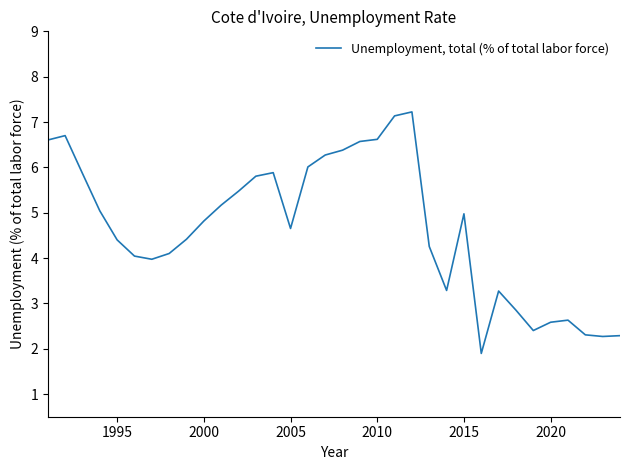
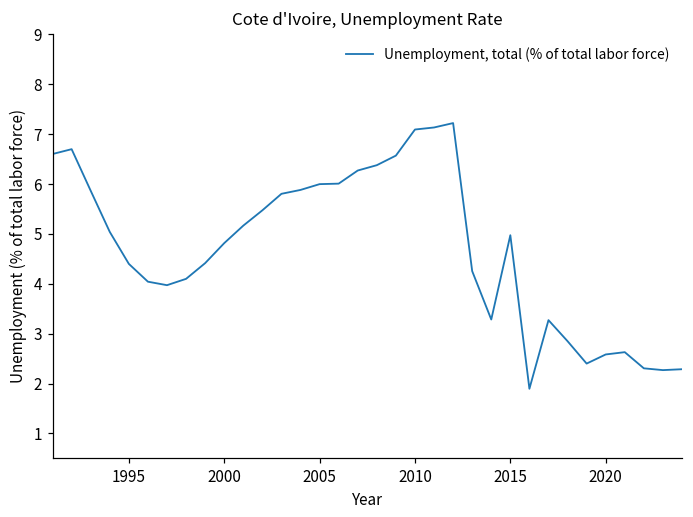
2005: 4.7 -> 6.0
2010: 6.6 -> 7.1
